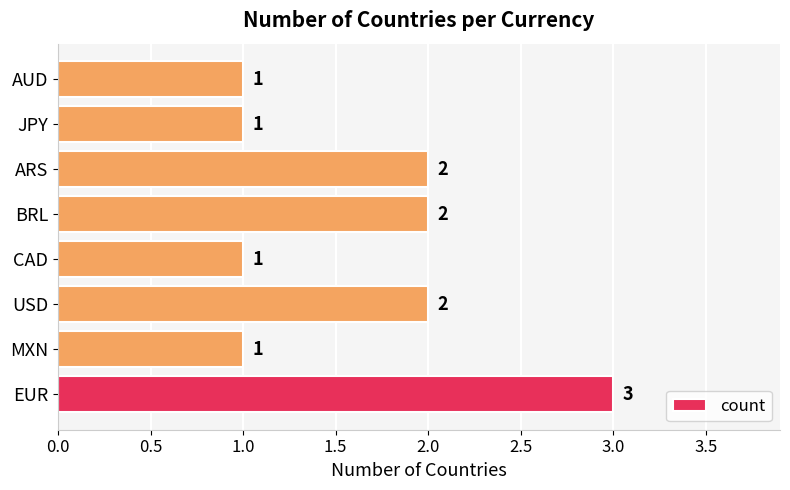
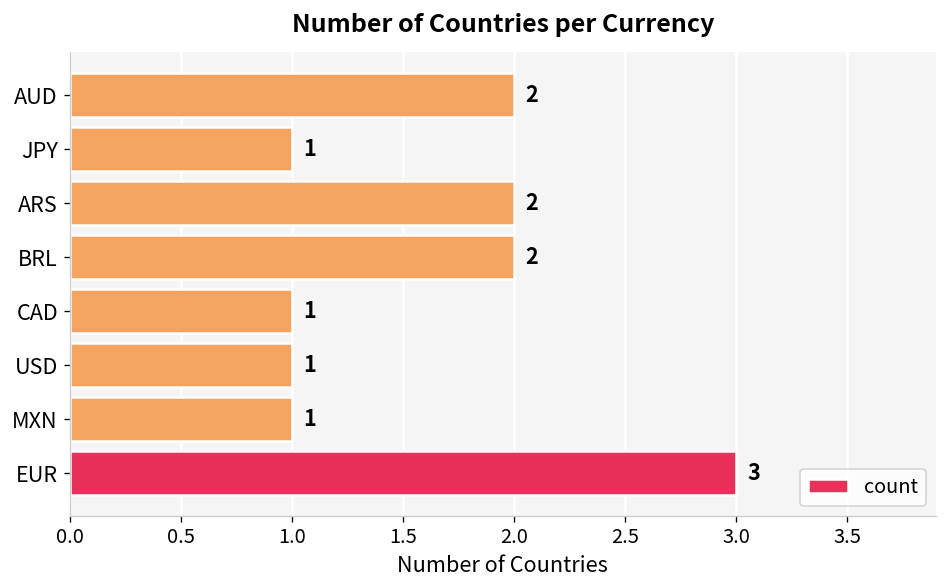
AUD: 1 -> 2
USD: 2 -> 1
